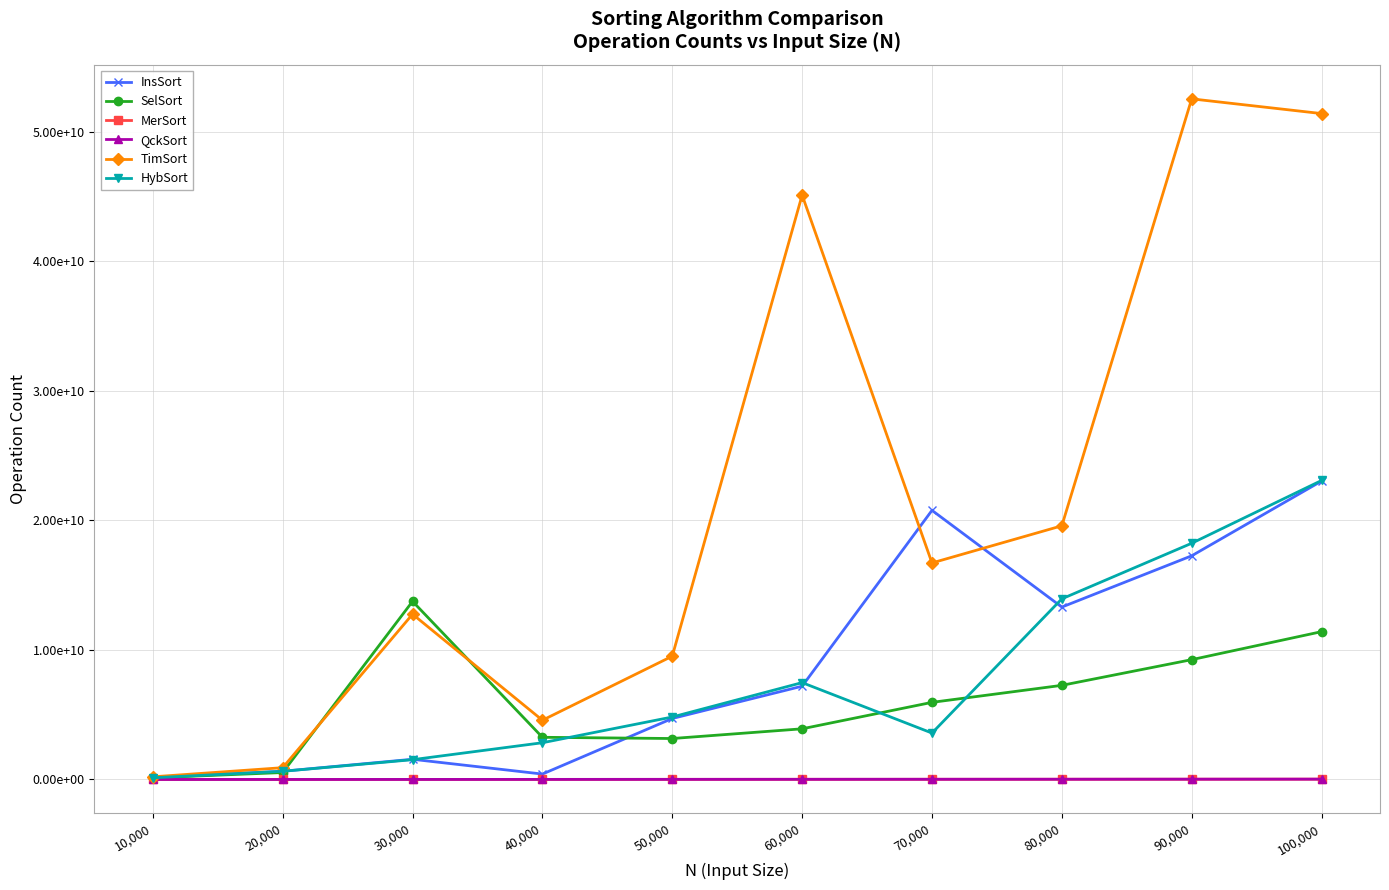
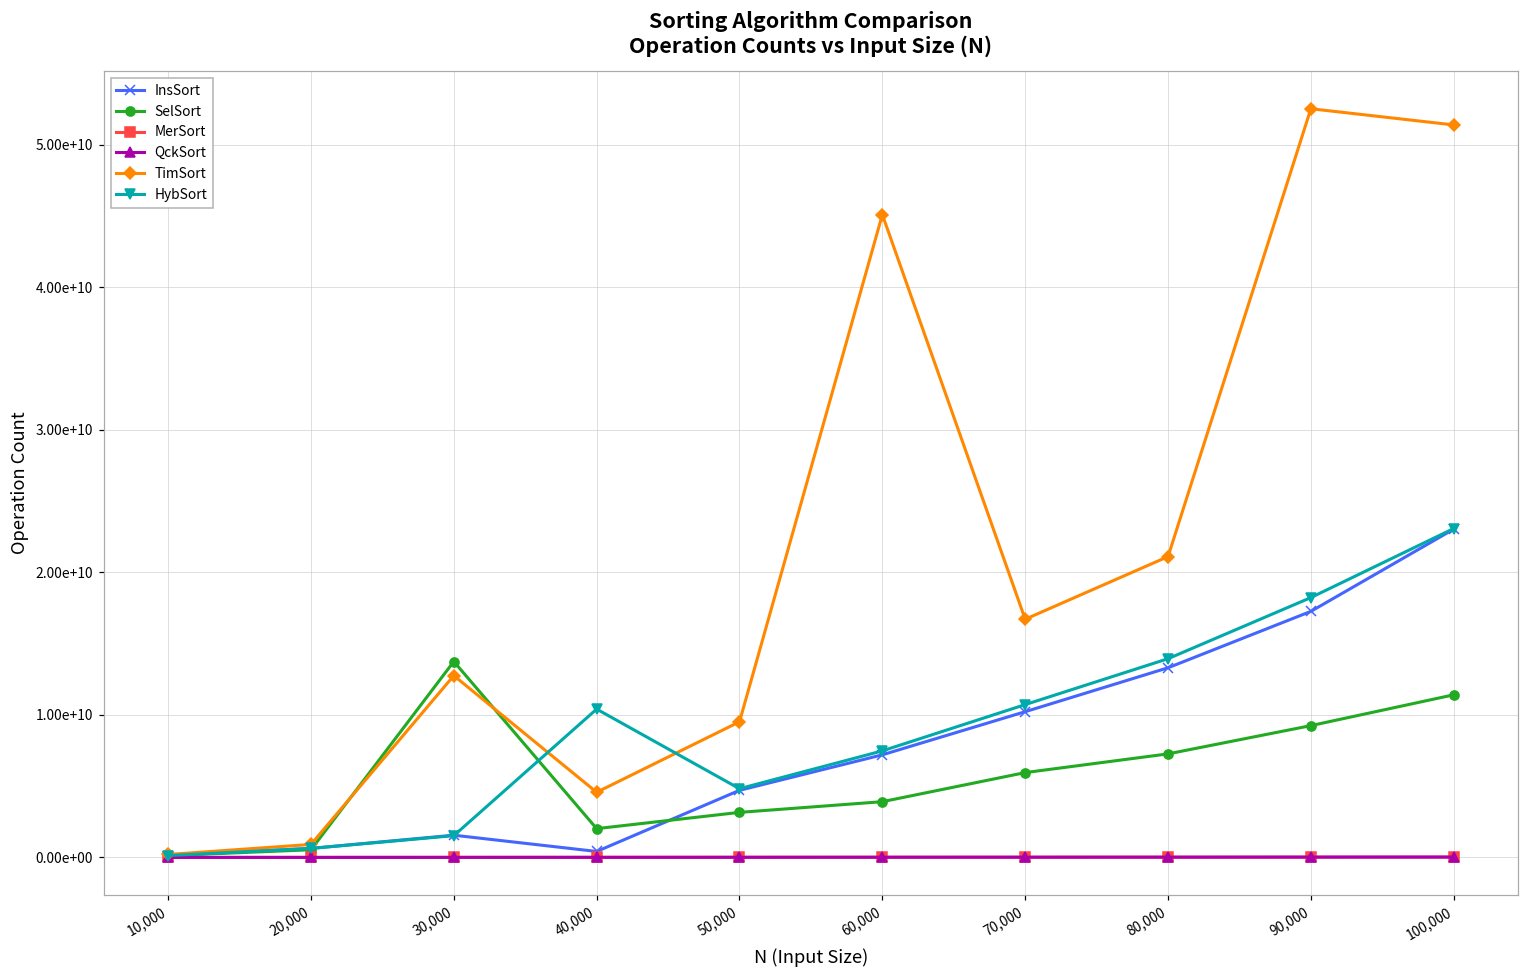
SelSort, 40,000: 3300000000 -> 2000000000
HybSort, 40,000: 2800000000 -> 10400000000
InsSort, 70,000: 20800000000 -> 10200000000
HybSort, 70,000: 3600000000 -> 10700000000
TimSort, 80,000: 19600000000 -> 21100000000
